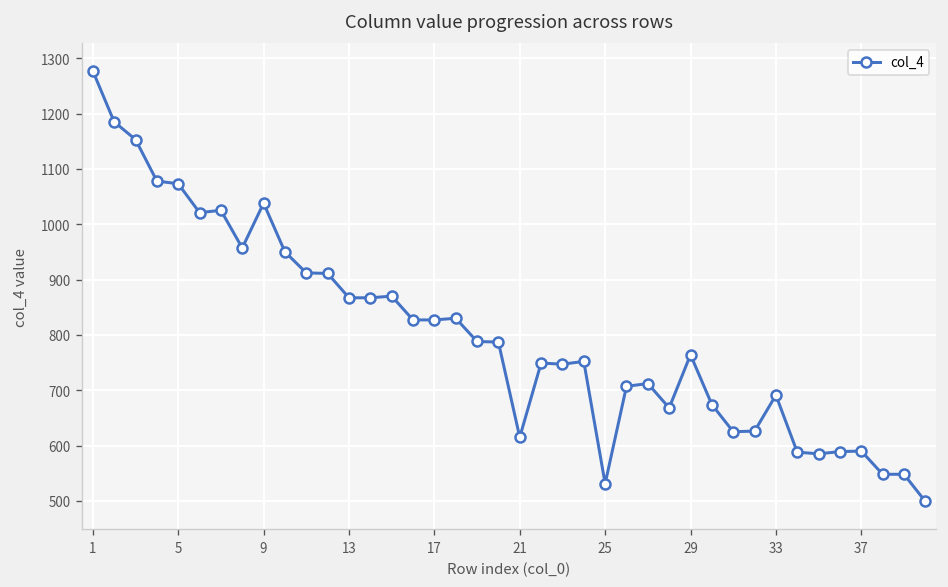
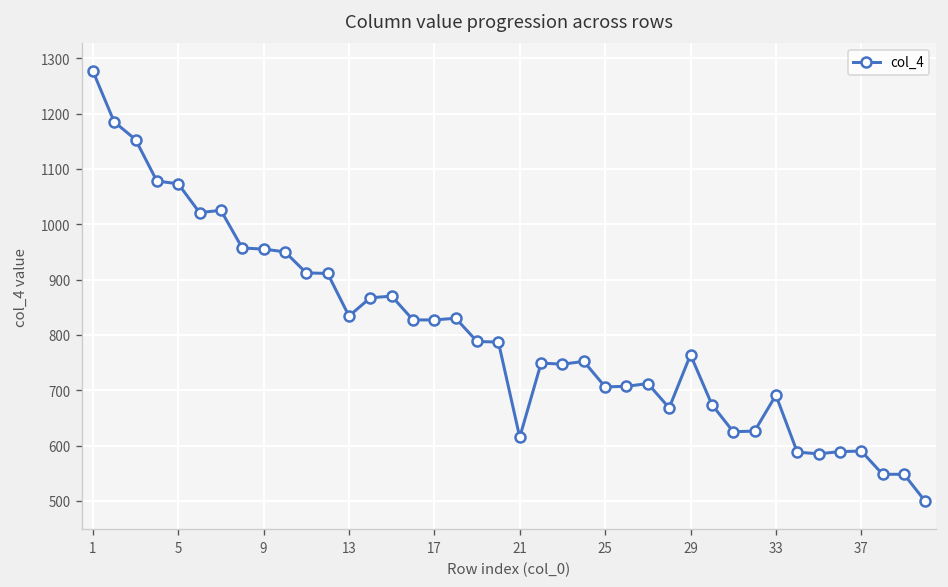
9: 1040 -> 960
13: 870 -> 830
25: 530 -> 710
